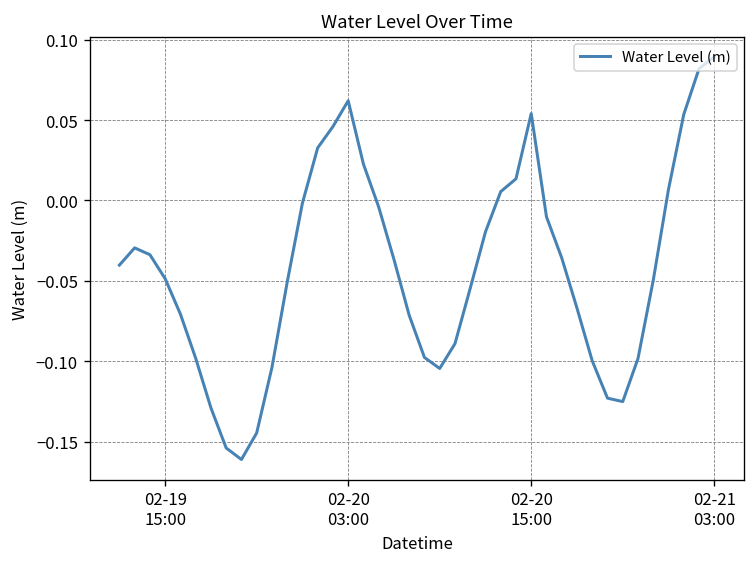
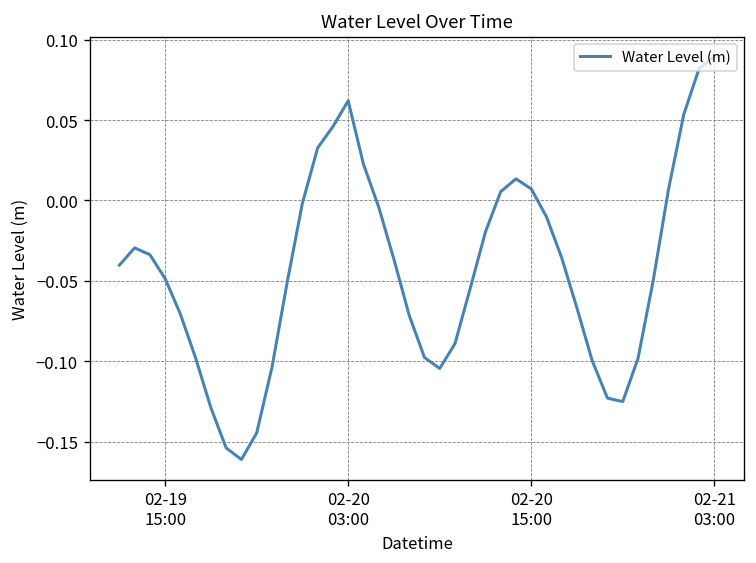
02-20 15:00: 0.054 -> 0.007
